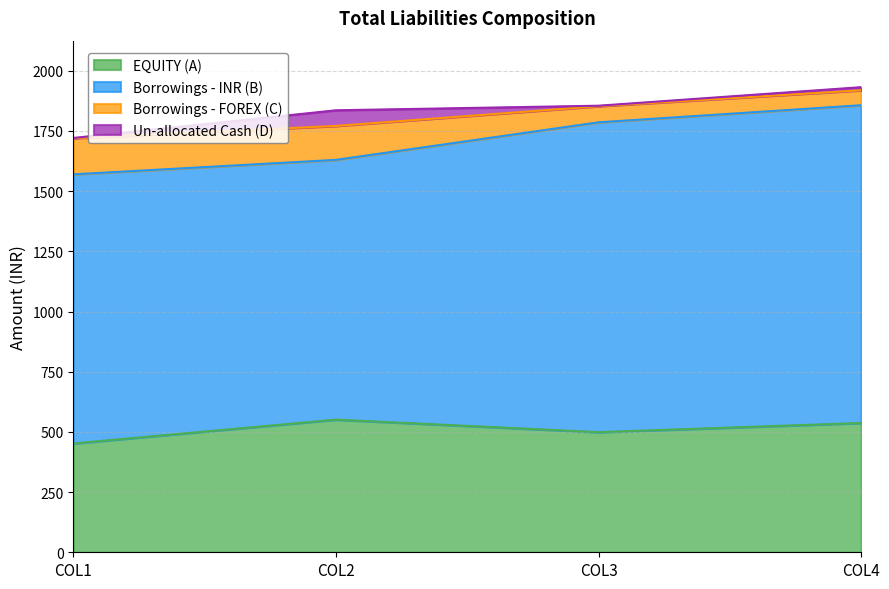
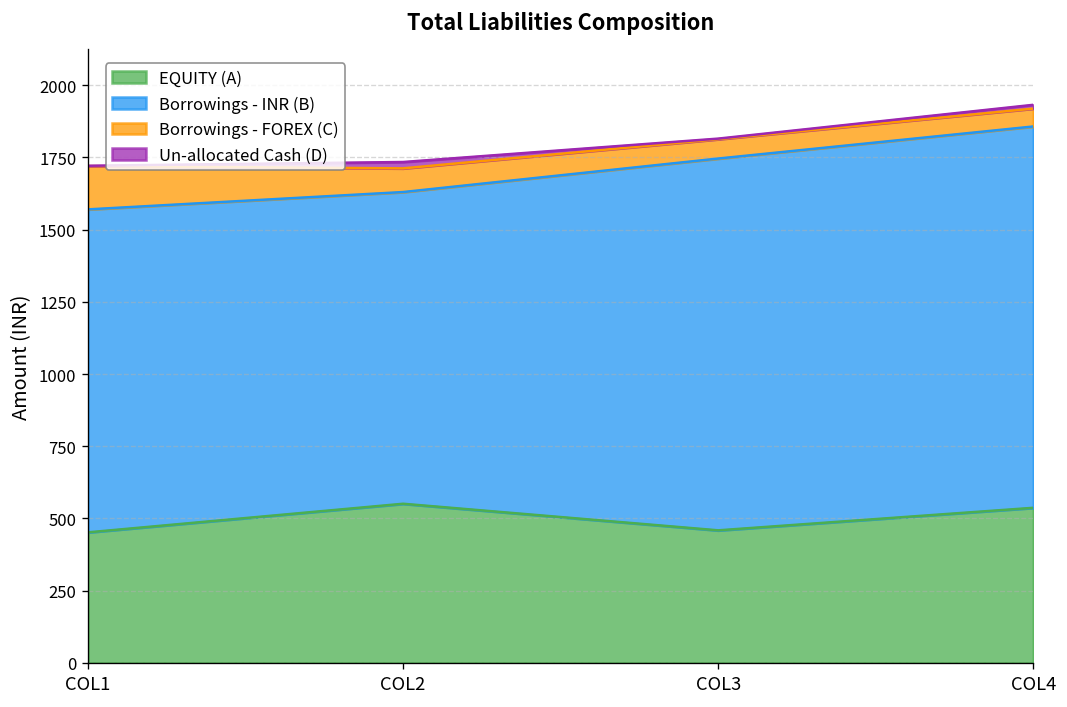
Borrowings - FOREX (C), COL2: 140 -> 80
Un-allocated Cash (D), COL2: 70 -> 20
EQUITY (A), COL3: 500 -> 460
